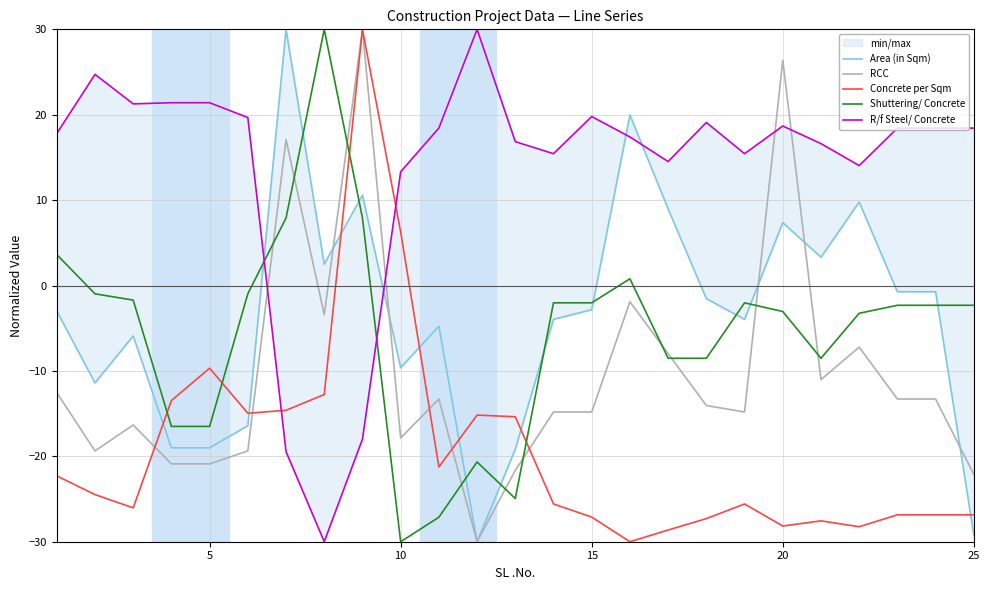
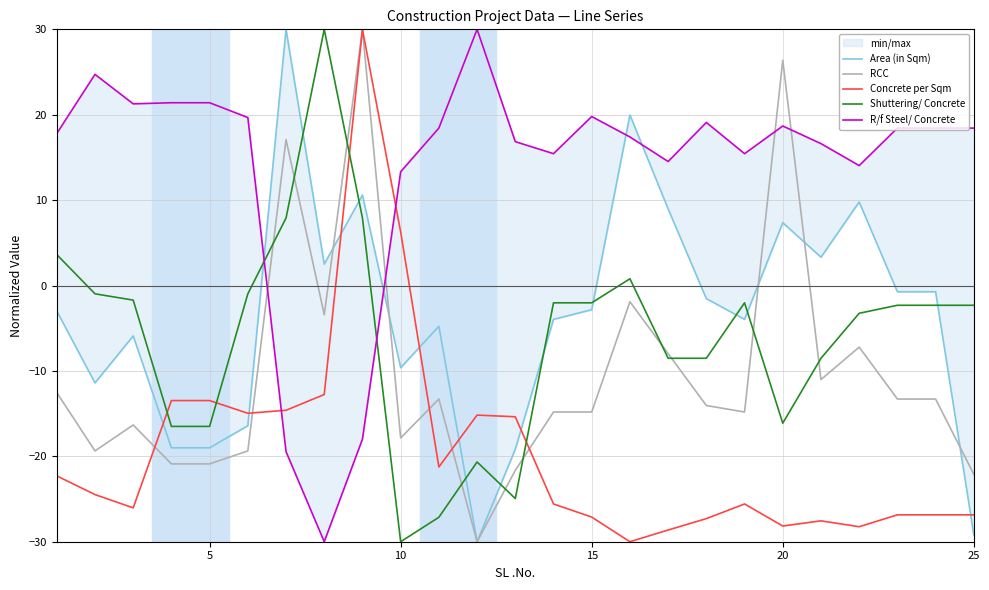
Concrete per Sqm, 5: -10 -> -13
Shuttering/ Concrete, 20: -3 -> -16
